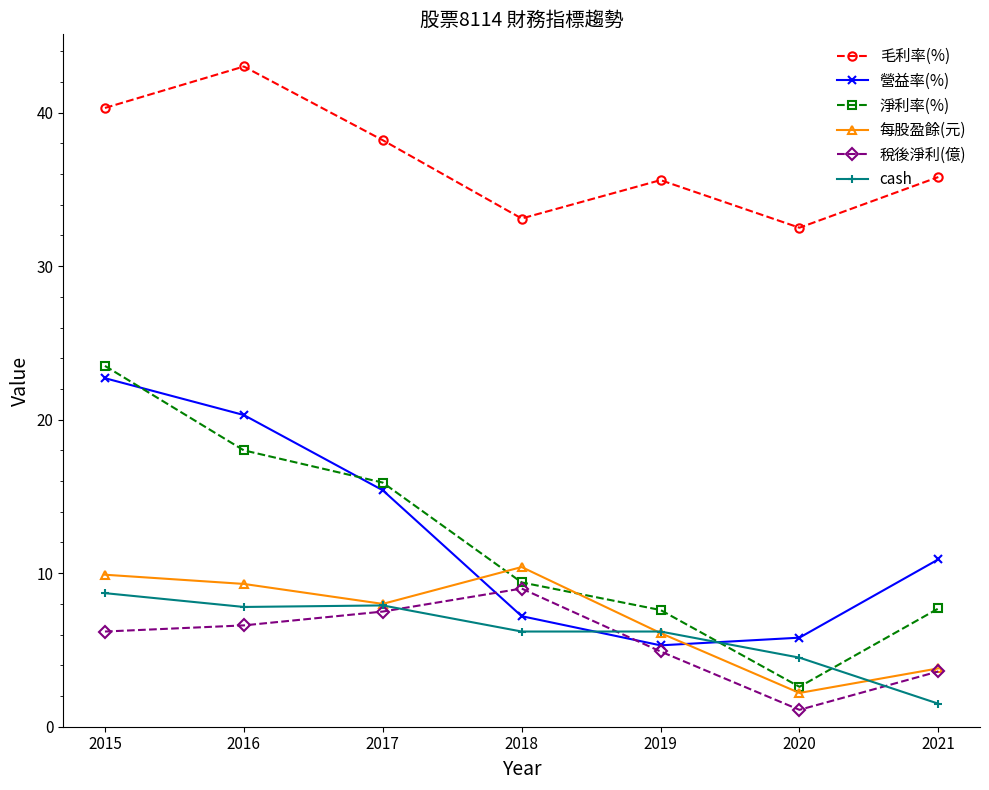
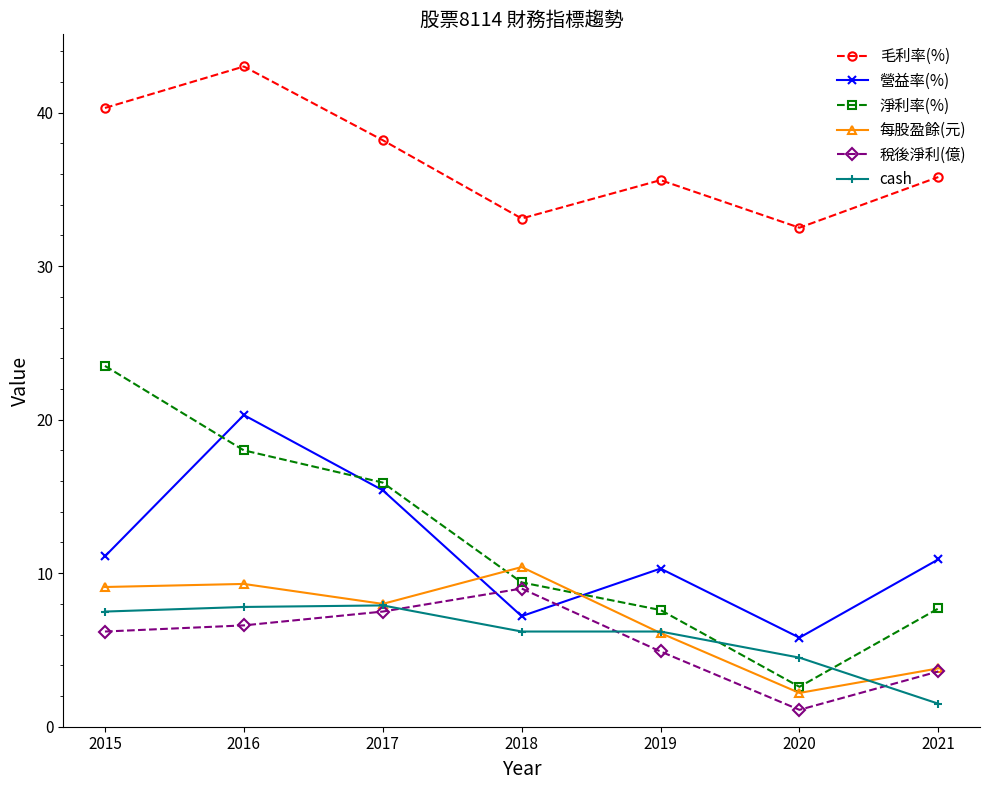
營益率(%), 2015: 22.7 -> 11.1
每股盈餘(元), 2015: 9.9 -> 9.1
cash, 2015: 8.7 -> 7.5
營益率(%), 2019: 5.3 -> 10.3
